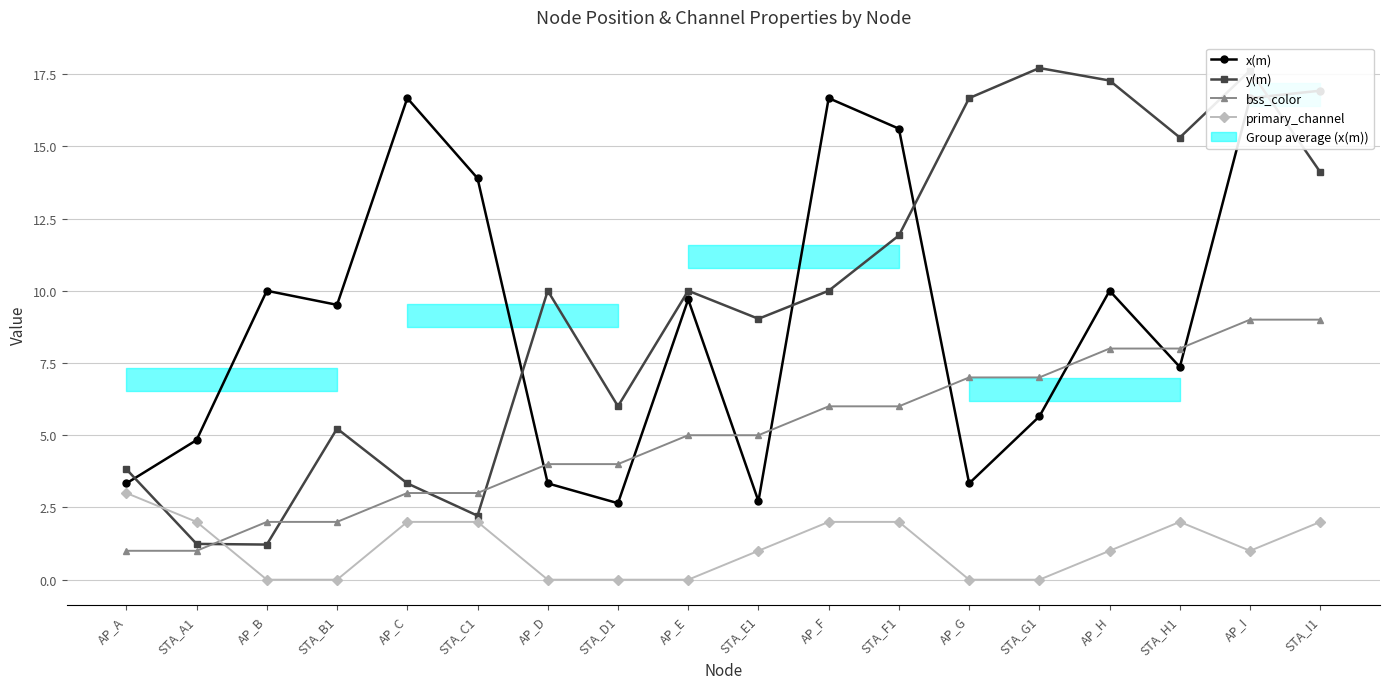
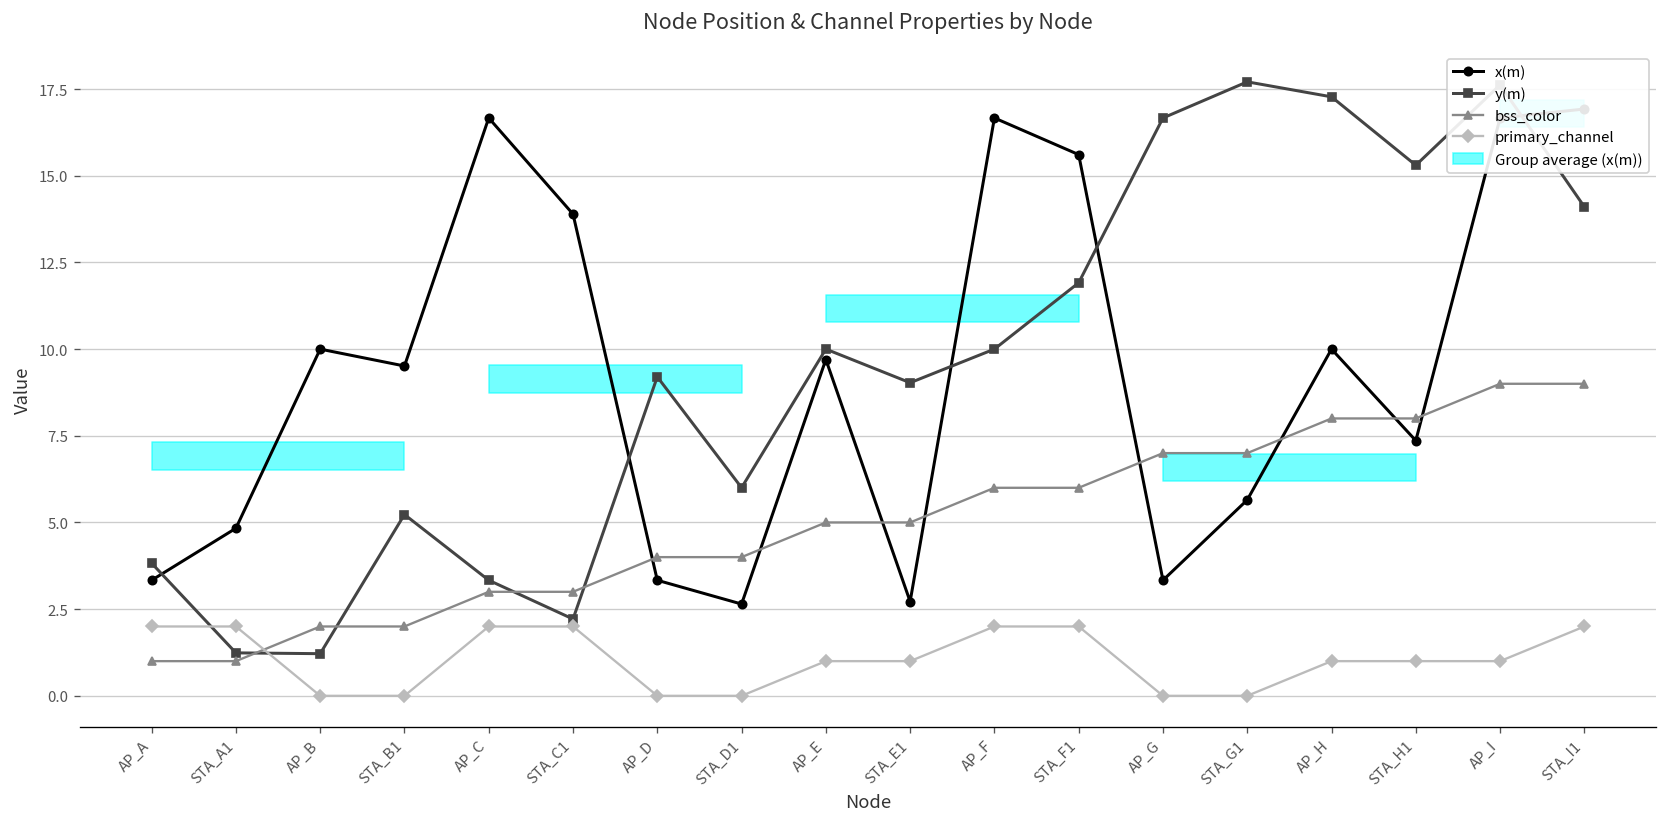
primary_channel, AP_A: 3 -> 2
y(m), AP_D: 10.0 -> 9.2
primary_channel, AP_E: 0 -> 1
primary_channel, STA_H1: 2 -> 1
